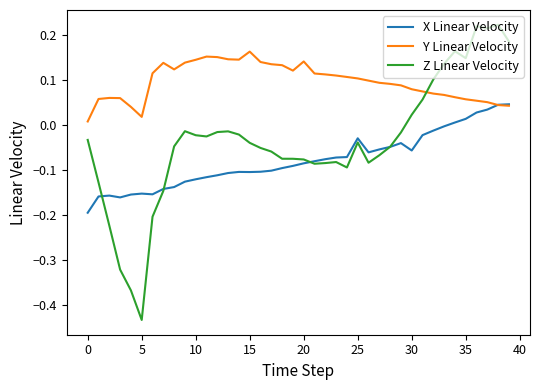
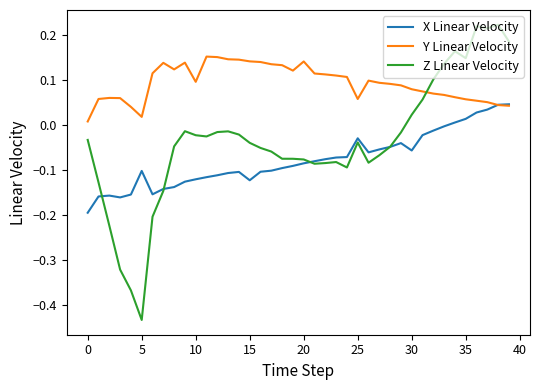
X Linear Velocity, 5: -0.15 -> -0.10
Y Linear Velocity, 10: 0.14 -> 0.10
X Linear Velocity, 15: -0.10 -> -0.12
Y Linear Velocity, 15: 0.16 -> 0.14
Y Linear Velocity, 25: 0.10 -> 0.06
